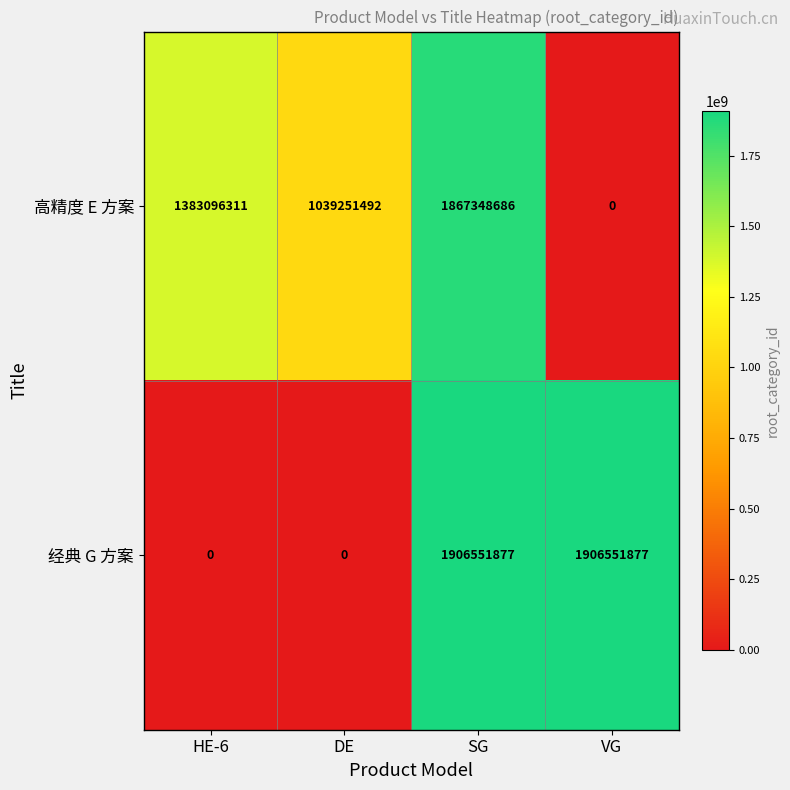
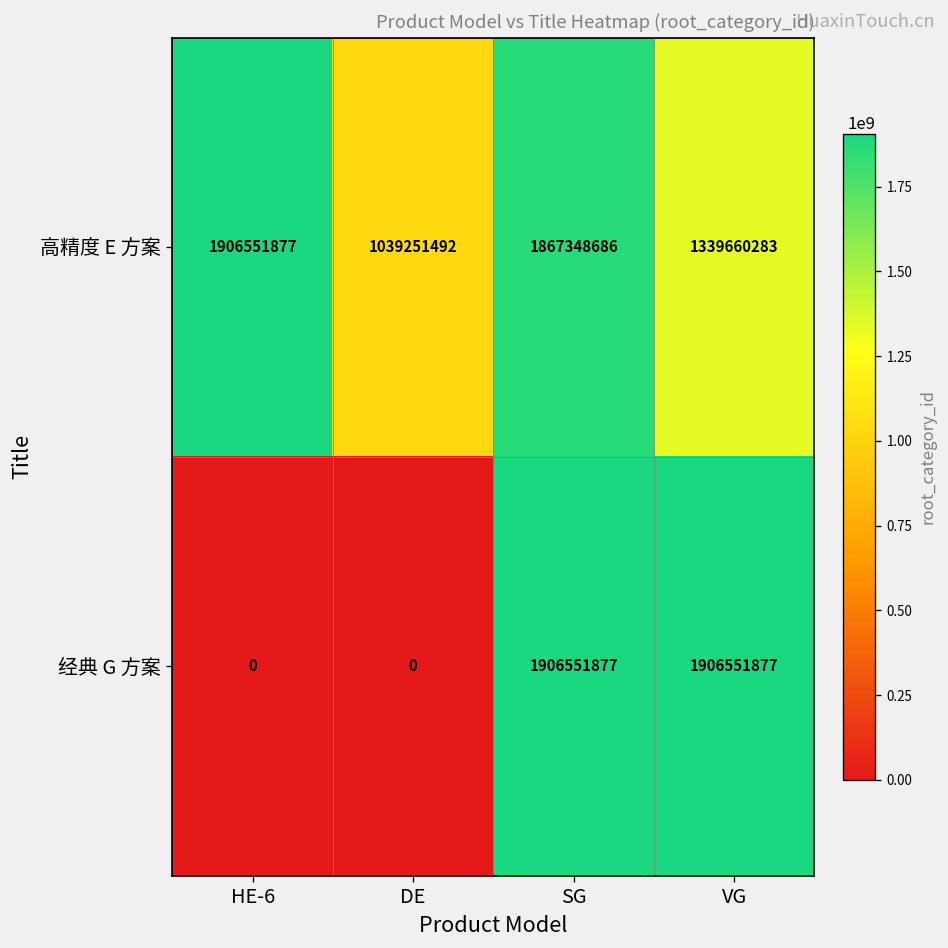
高精度 E 方案, HE-6: 1383096311 -> 1906551877
高精度 E 方案, VG: 0 -> 1339660283
